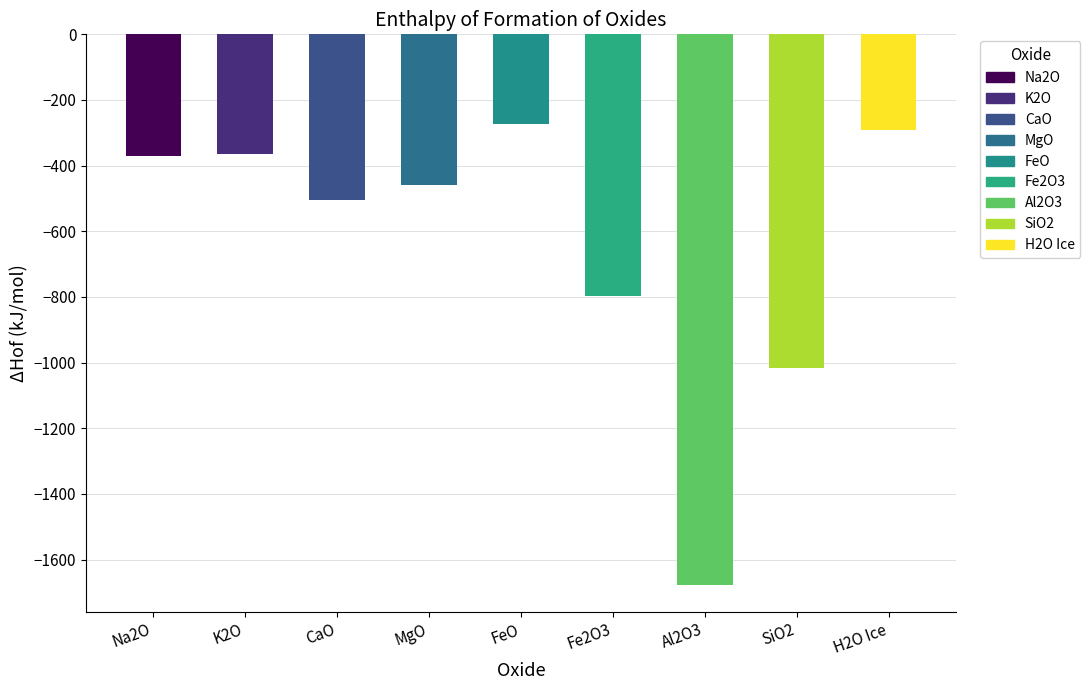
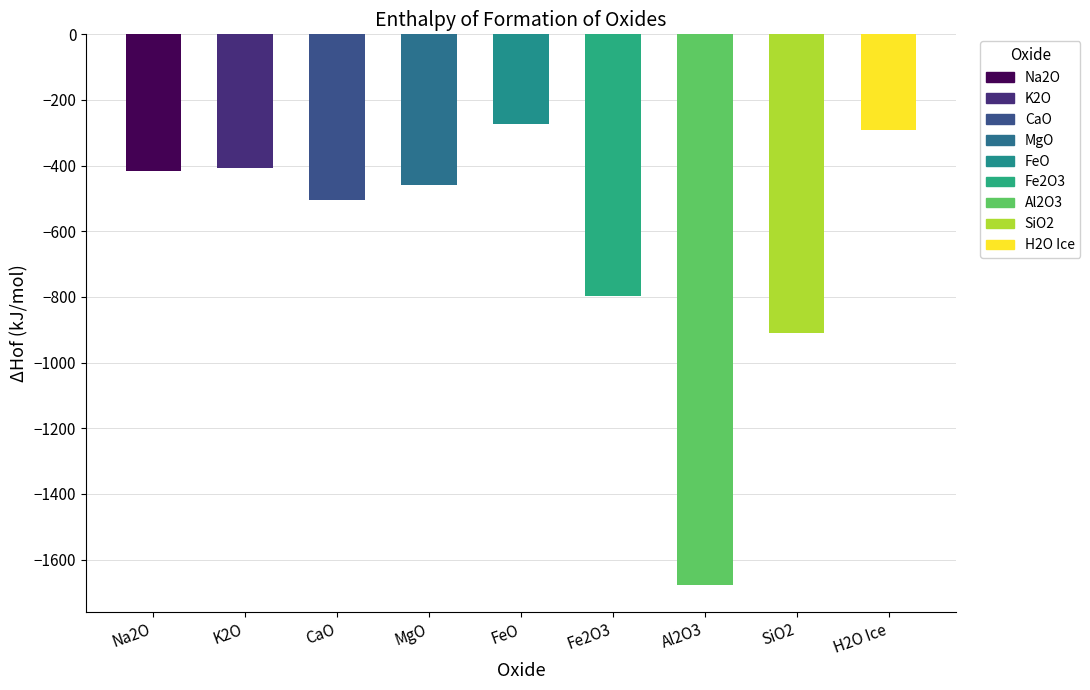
Na2O: -370 -> -410
K2O: -360 -> -410
SiO2: -1020 -> -910
